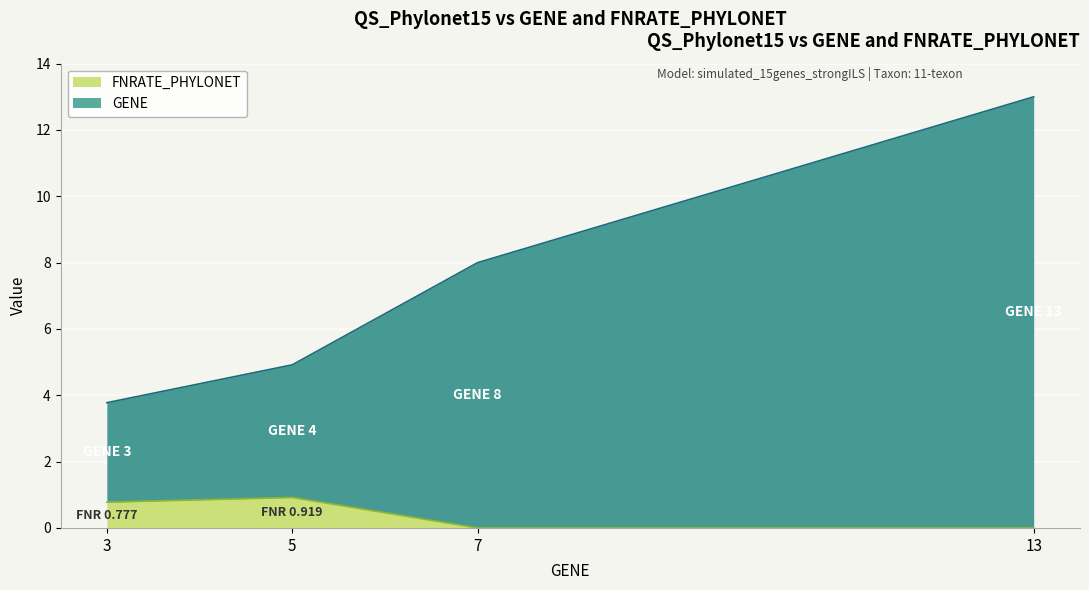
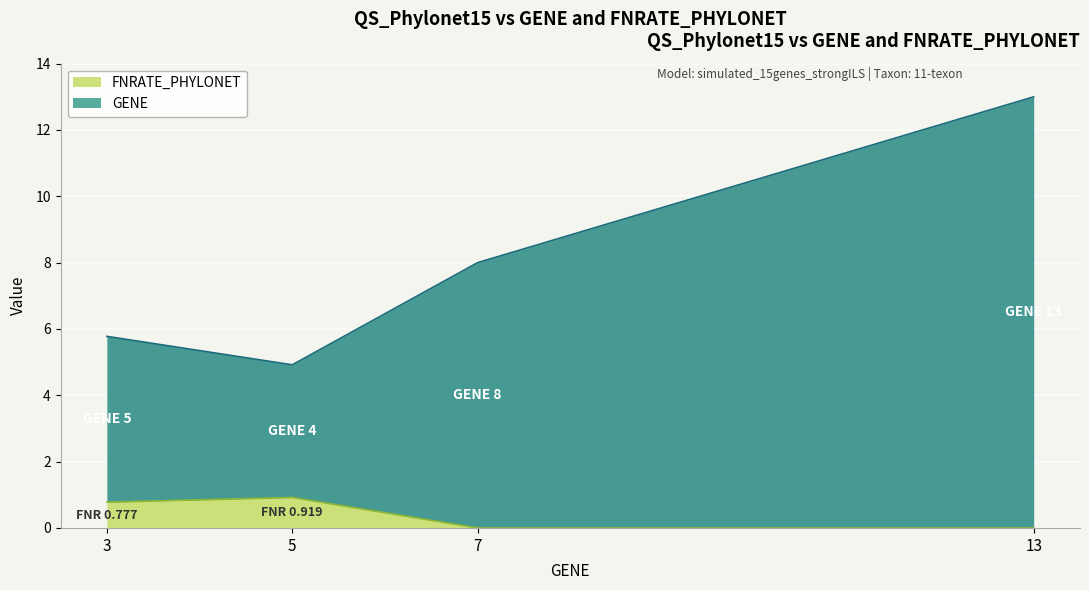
GENE, 3: 3 -> 5
